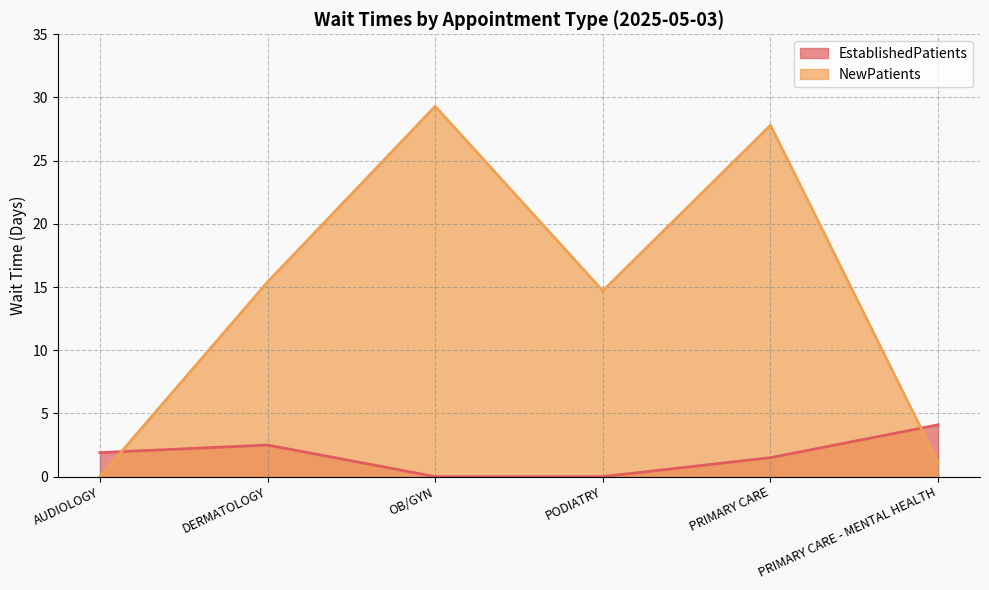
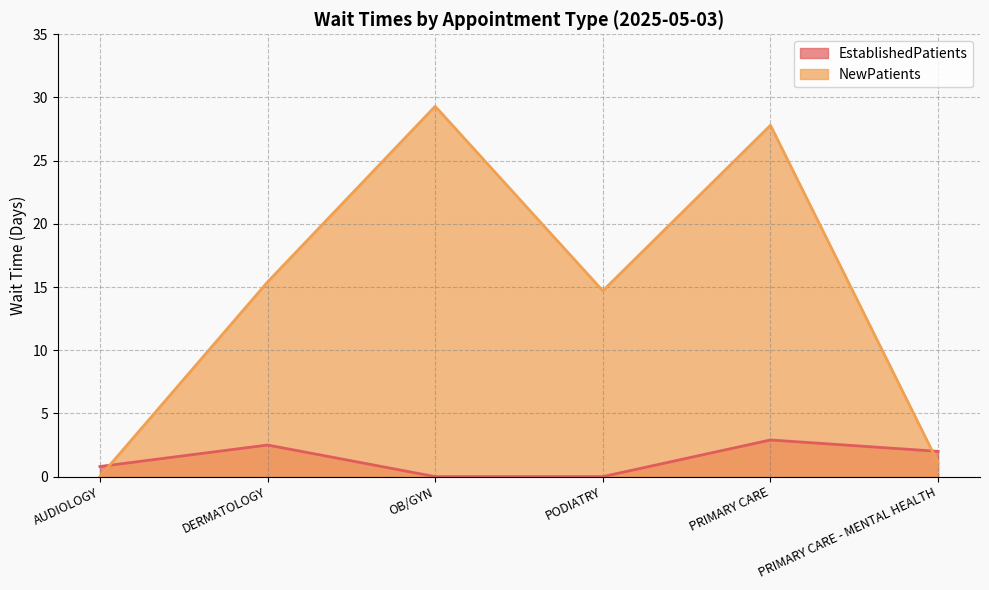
EstablishedPatients, AUDIOLOGY: 1.9 -> 0.8
EstablishedPatients, PRIMARY CARE: 1.5 -> 2.9
EstablishedPatients, PRIMARY CARE - MENTAL HEALTH: 4.1 -> 2.0
